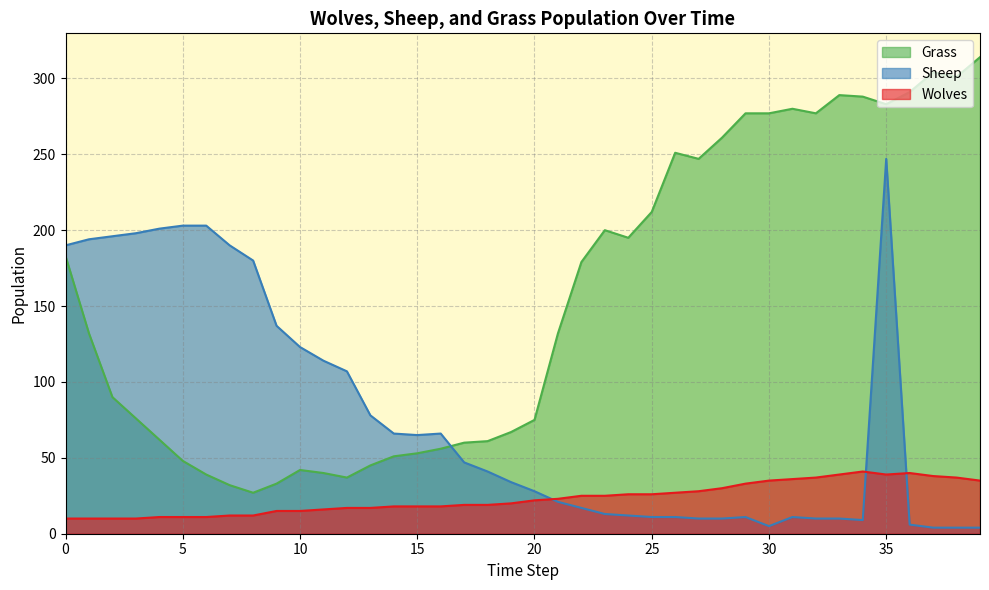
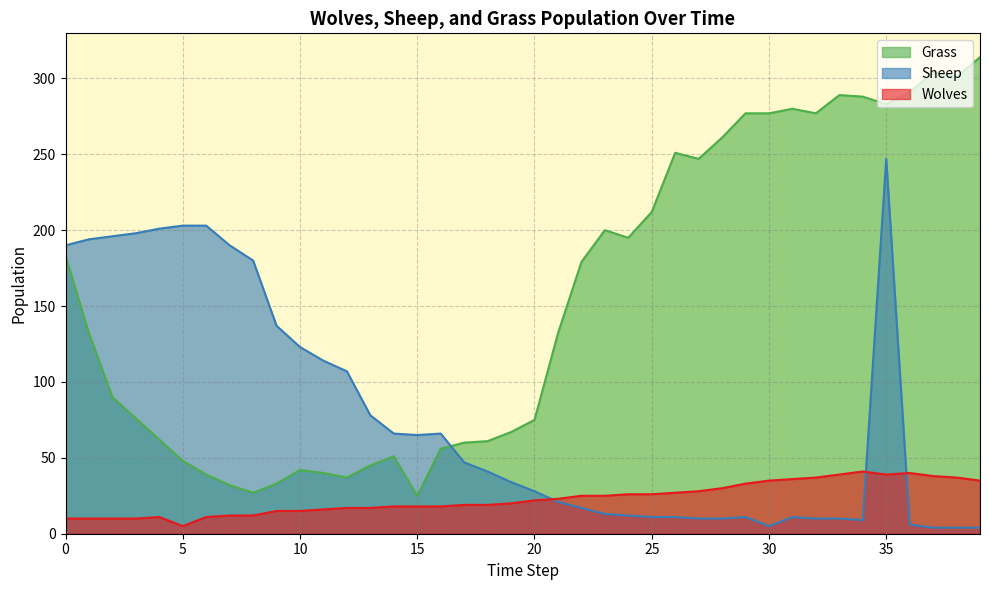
Wolves, 5: 11 -> 5
Grass, 15: 53 -> 25
